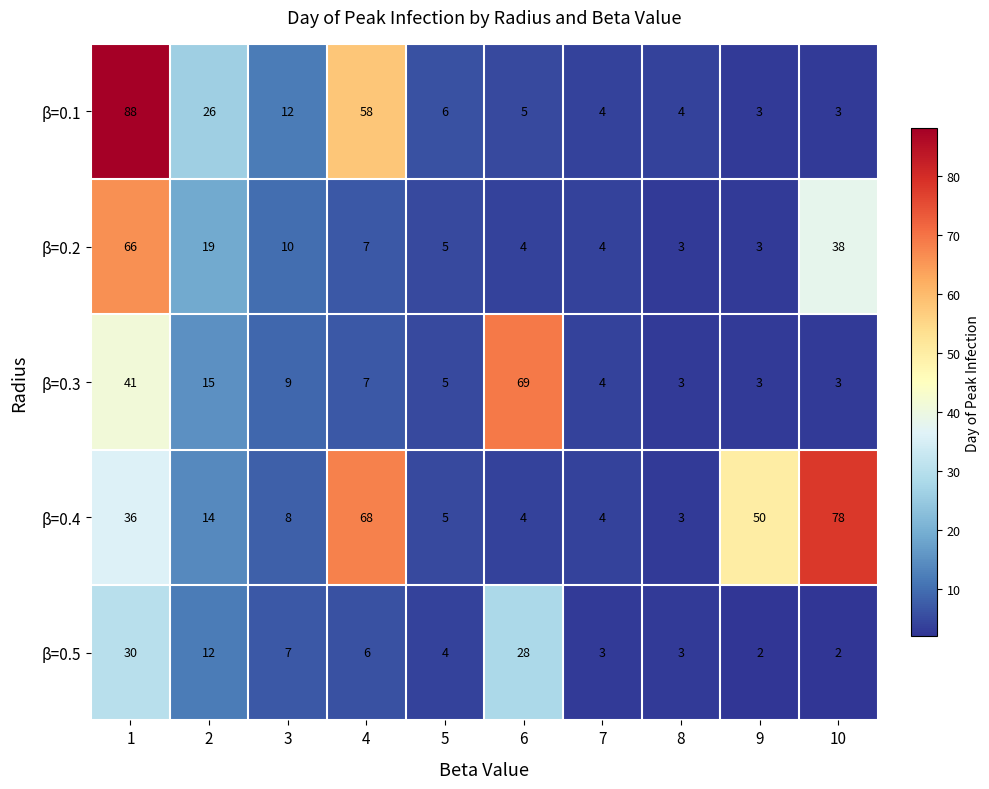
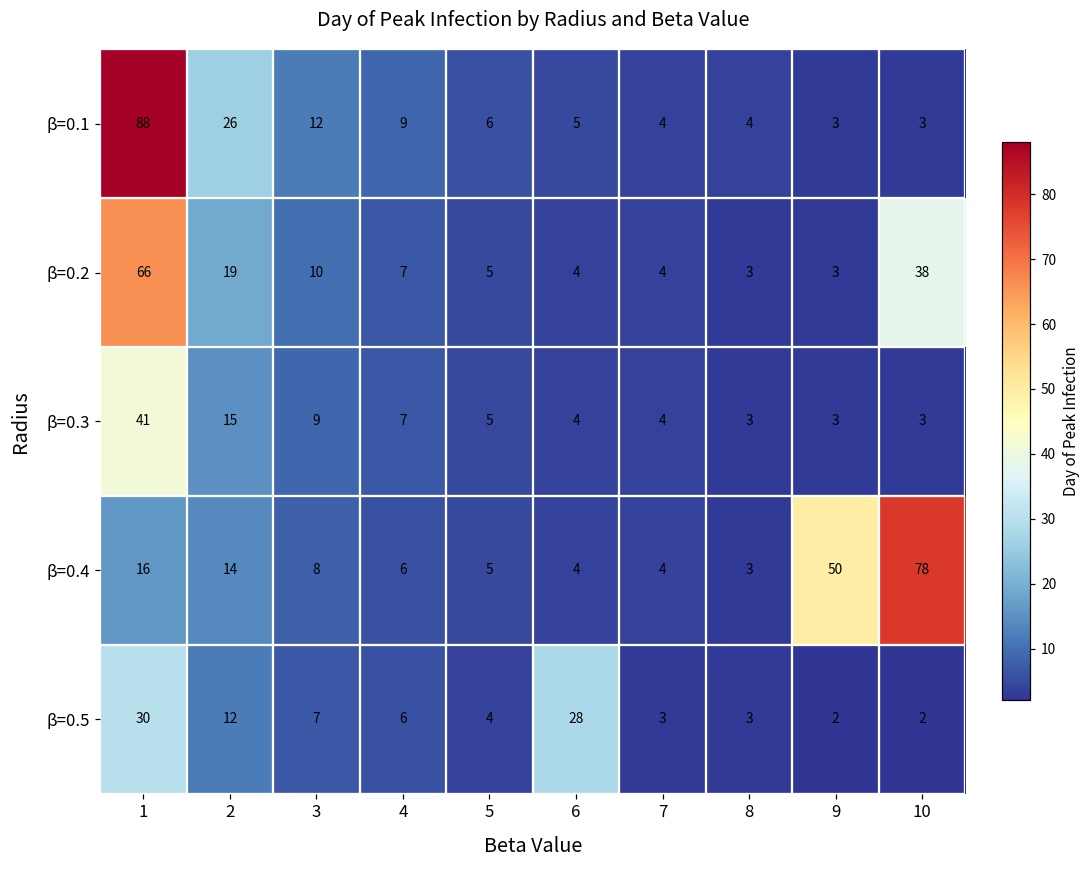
β=0.1, 4: 58 -> 9
β=0.3, 6: 69 -> 4
β=0.4, 1: 36 -> 16
β=0.4, 4: 68 -> 6
